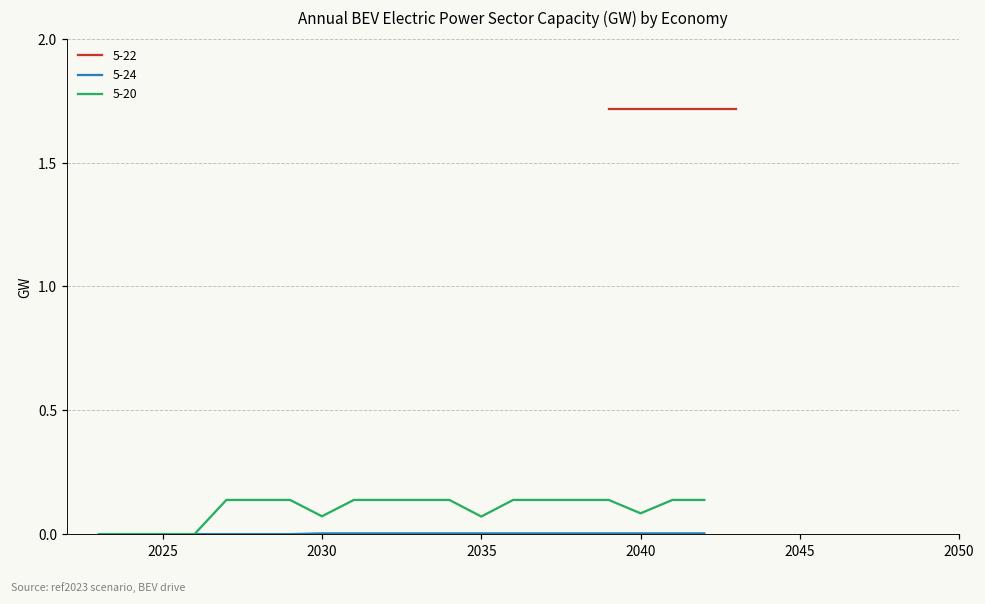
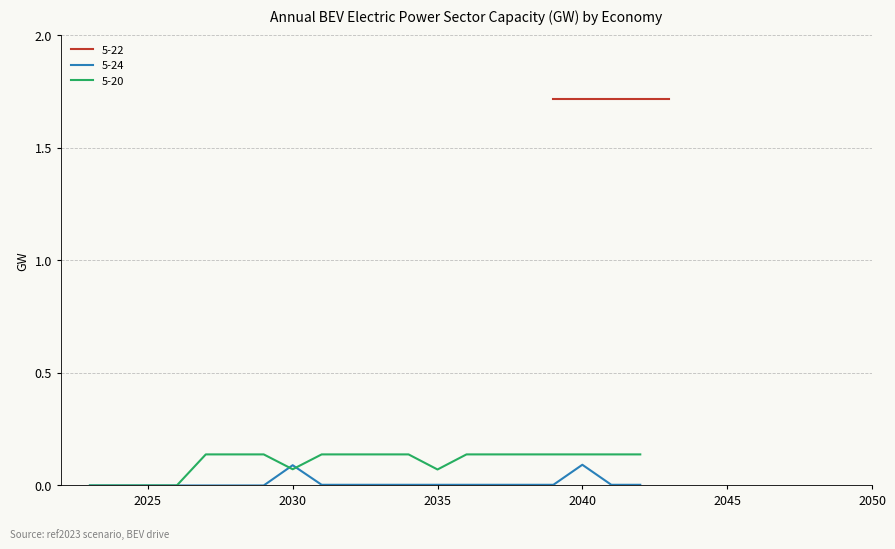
5-24, 2030: 0.00 -> 0.09
5-24, 2040: 0.00 -> 0.09
5-20, 2040: 0.08 -> 0.14
